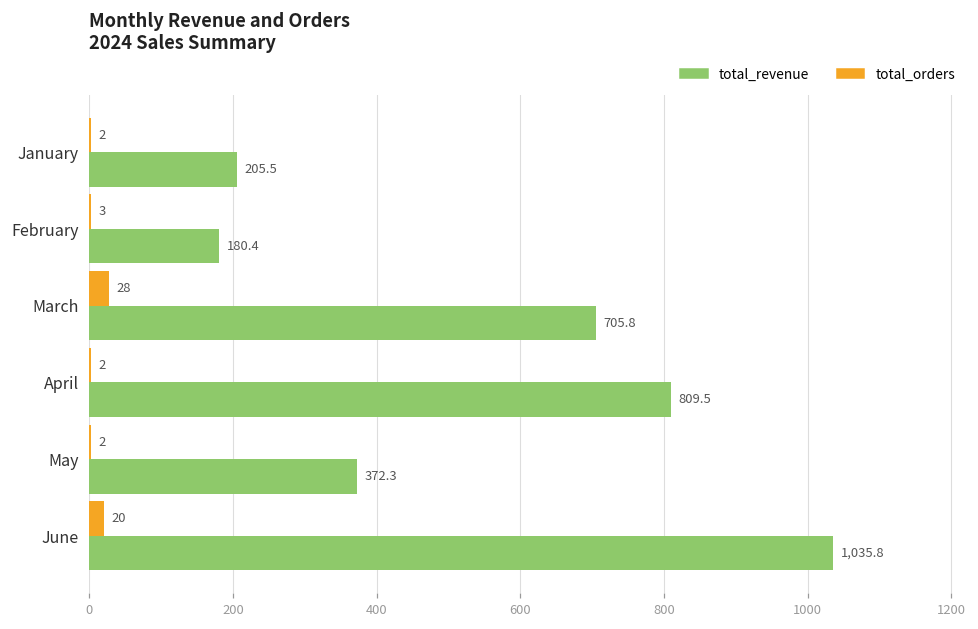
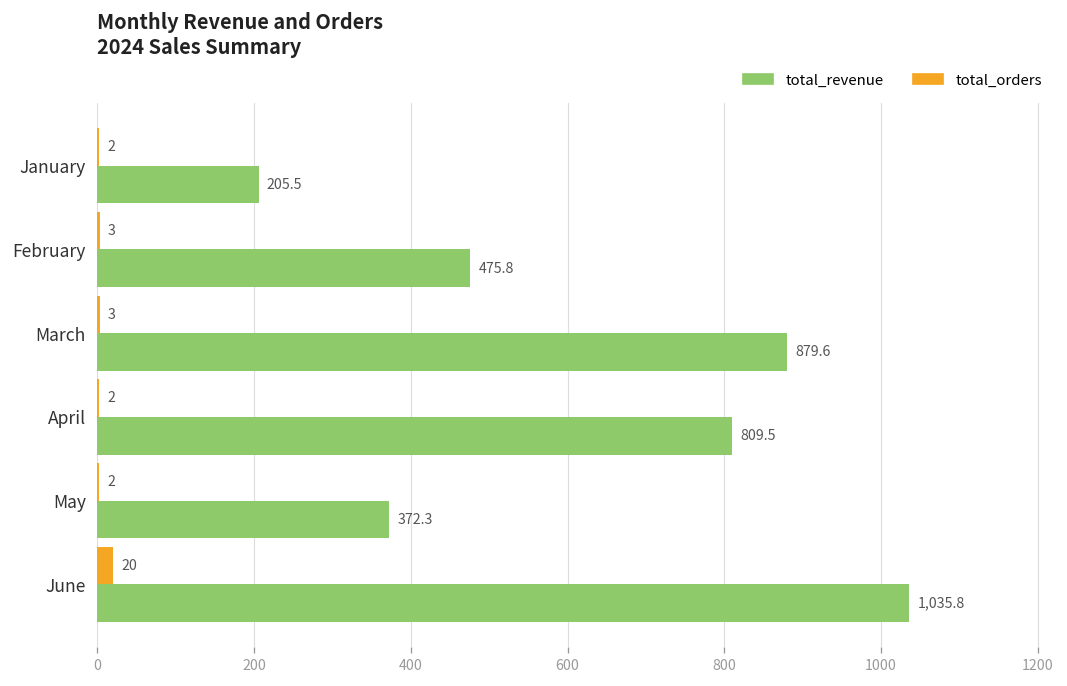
total_revenue, February: 180.4 -> 475.8
total_orders, March: 28 -> 3
total_revenue, March: 705.8 -> 879.6
